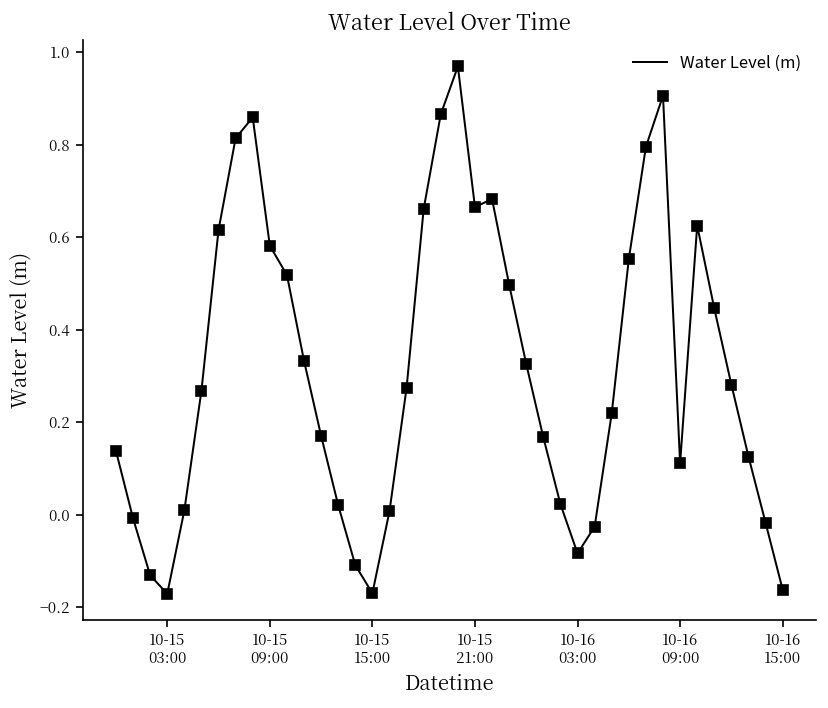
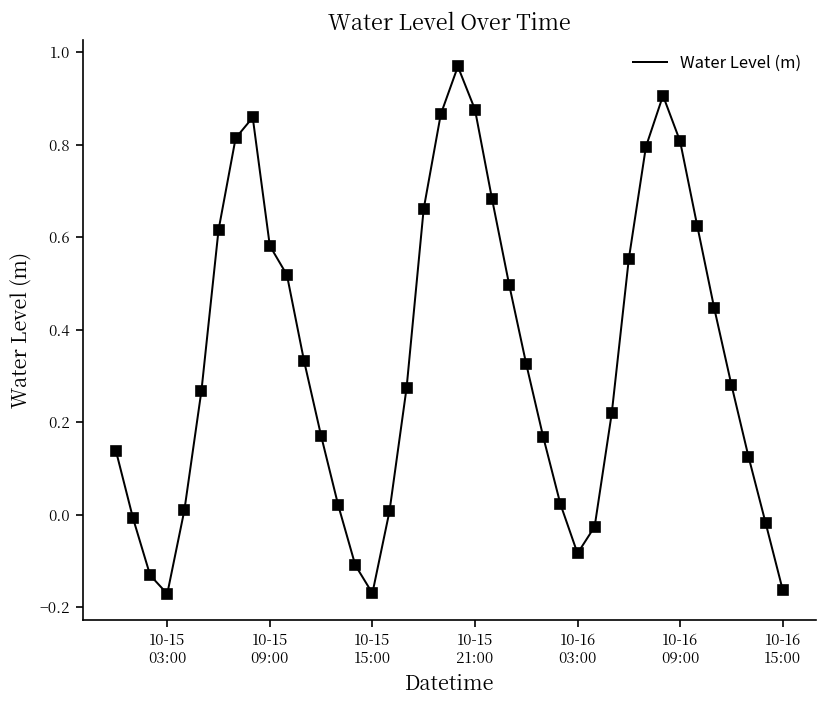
10-15 21:00: 0.67 -> 0.88
10-16 09:00: 0.11 -> 0.81
